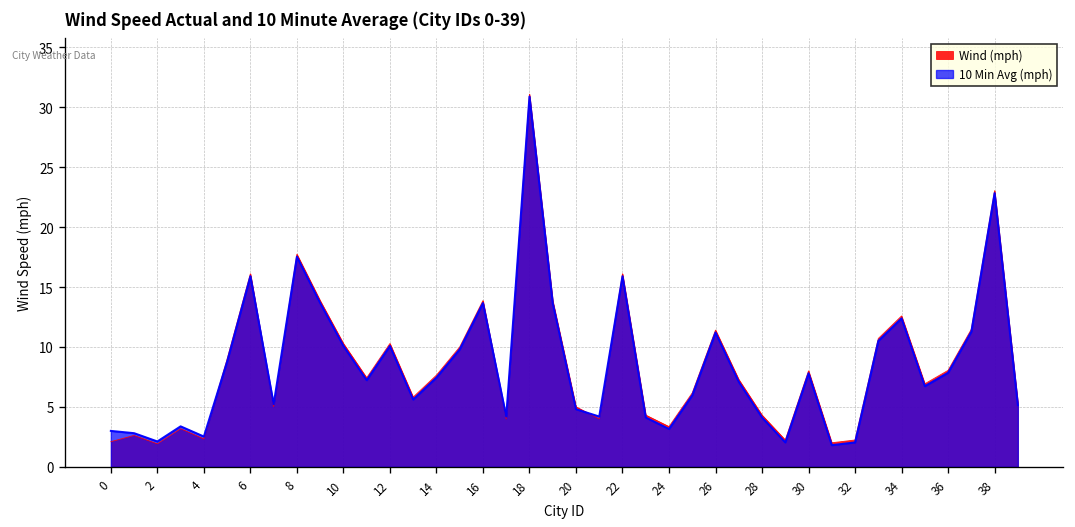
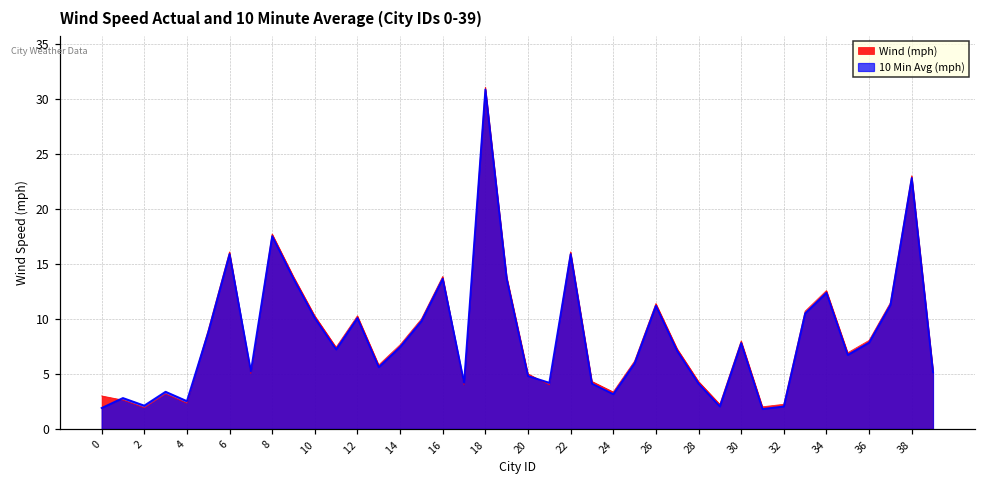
Wind (mph), 0: 2 -> 3
10 Min Avg (mph), 0: 3 -> 2
